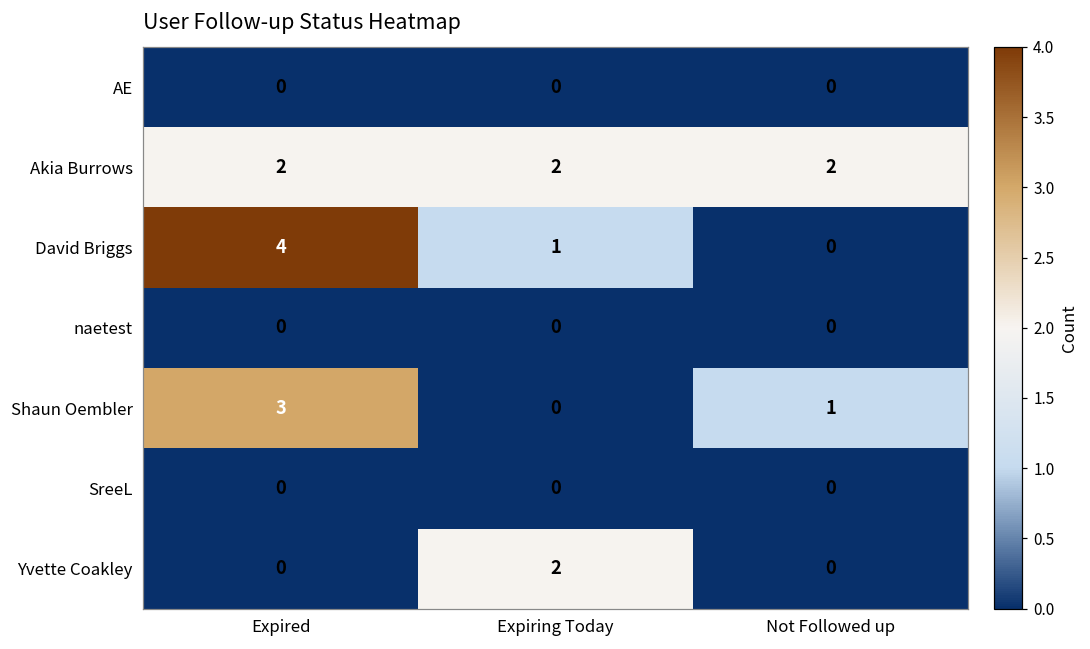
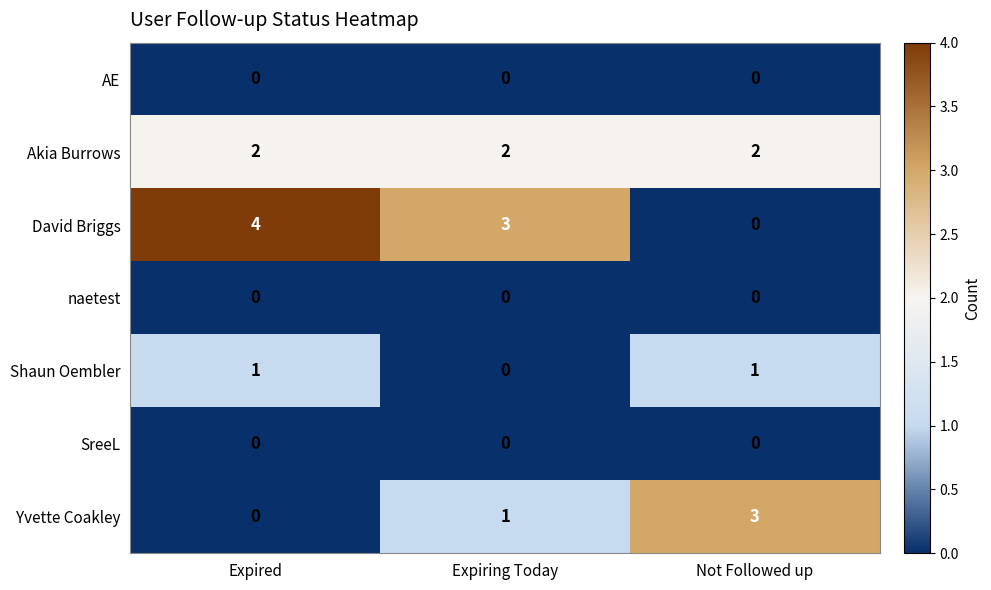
David Briggs, Expiring Today: 1 -> 3
Shaun Oembler, Expired: 3 -> 1
Yvette Coakley, Expiring Today: 2 -> 1
Yvette Coakley, Not Followed up: 0 -> 3
